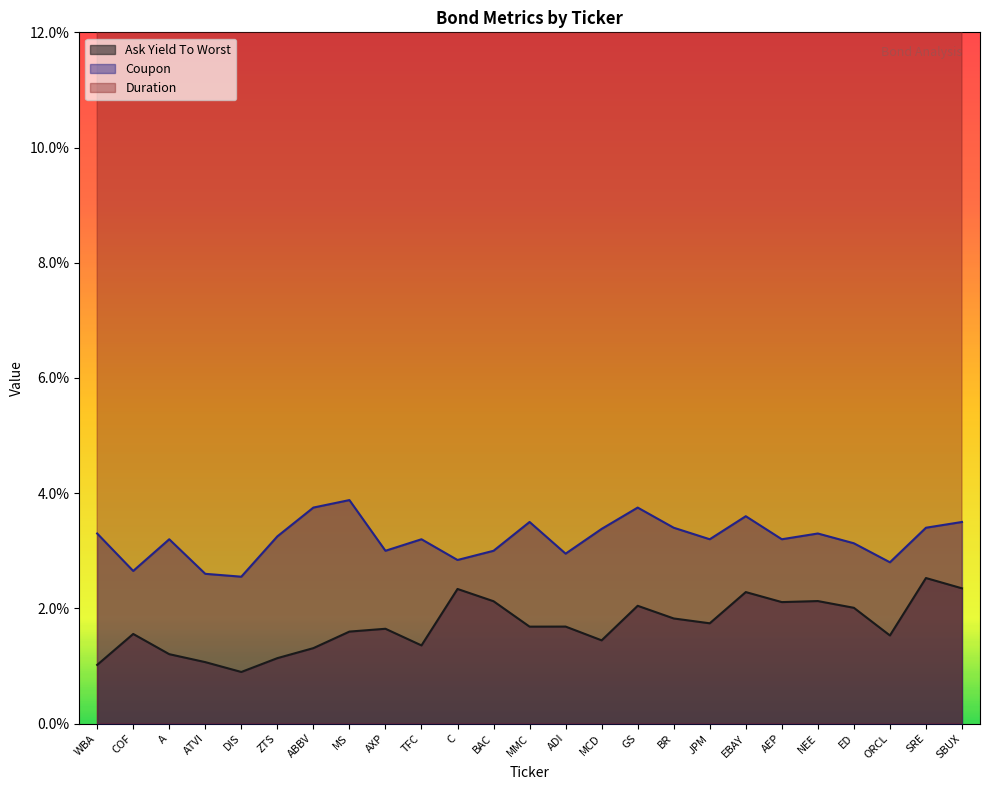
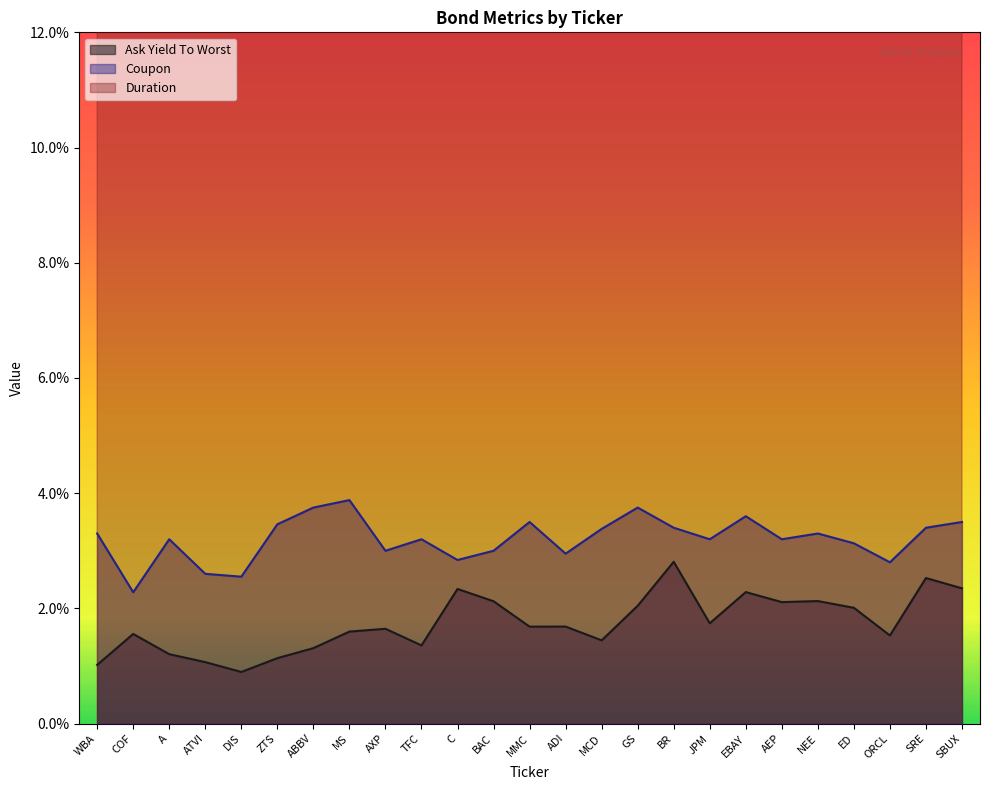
Coupon, COF: 2.7% -> 2.3%
Coupon, ZTS: 3.3% -> 3.5%
Ask Yield To Worst, BR: 1.8% -> 2.8%
